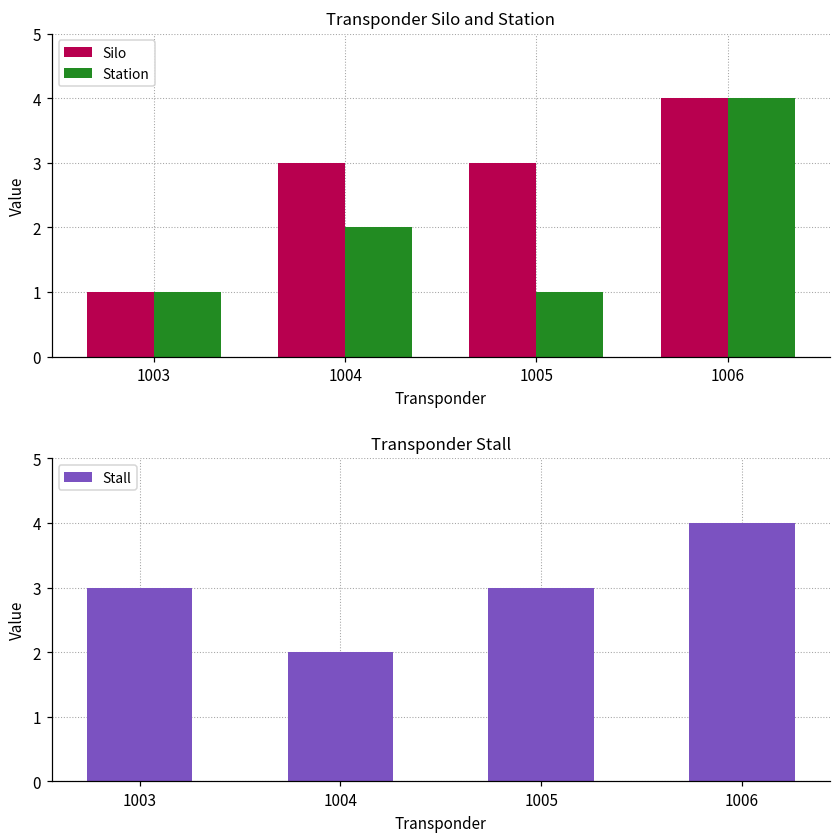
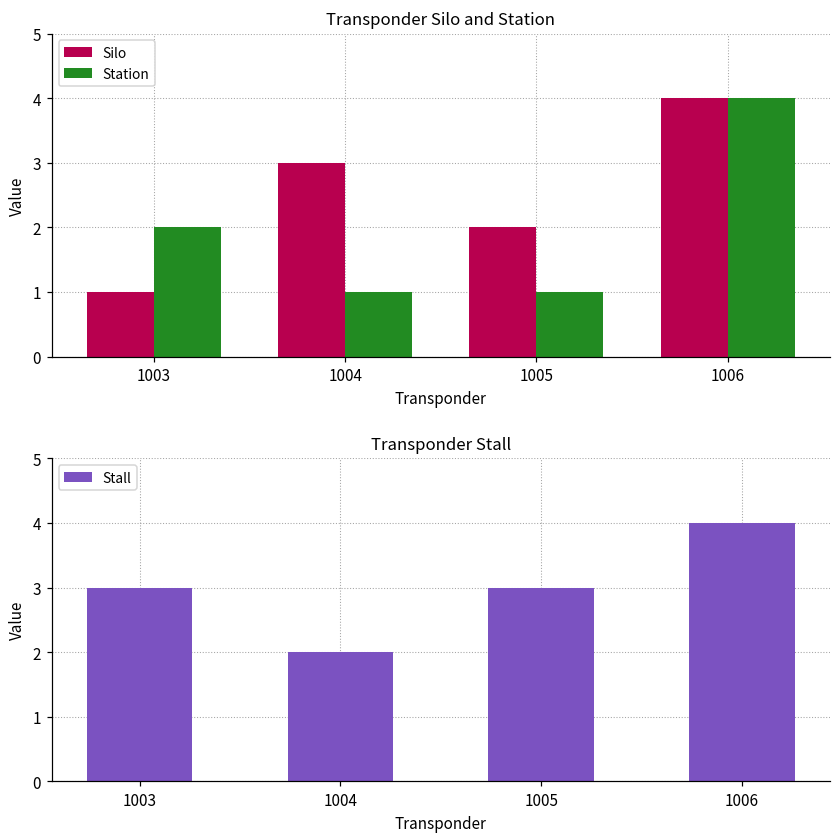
Transponder Silo and Station, Station, 1003: 1 -> 2
Transponder Silo and Station, Station, 1004: 2 -> 1
Transponder Silo and Station, Silo, 1005: 3 -> 2
